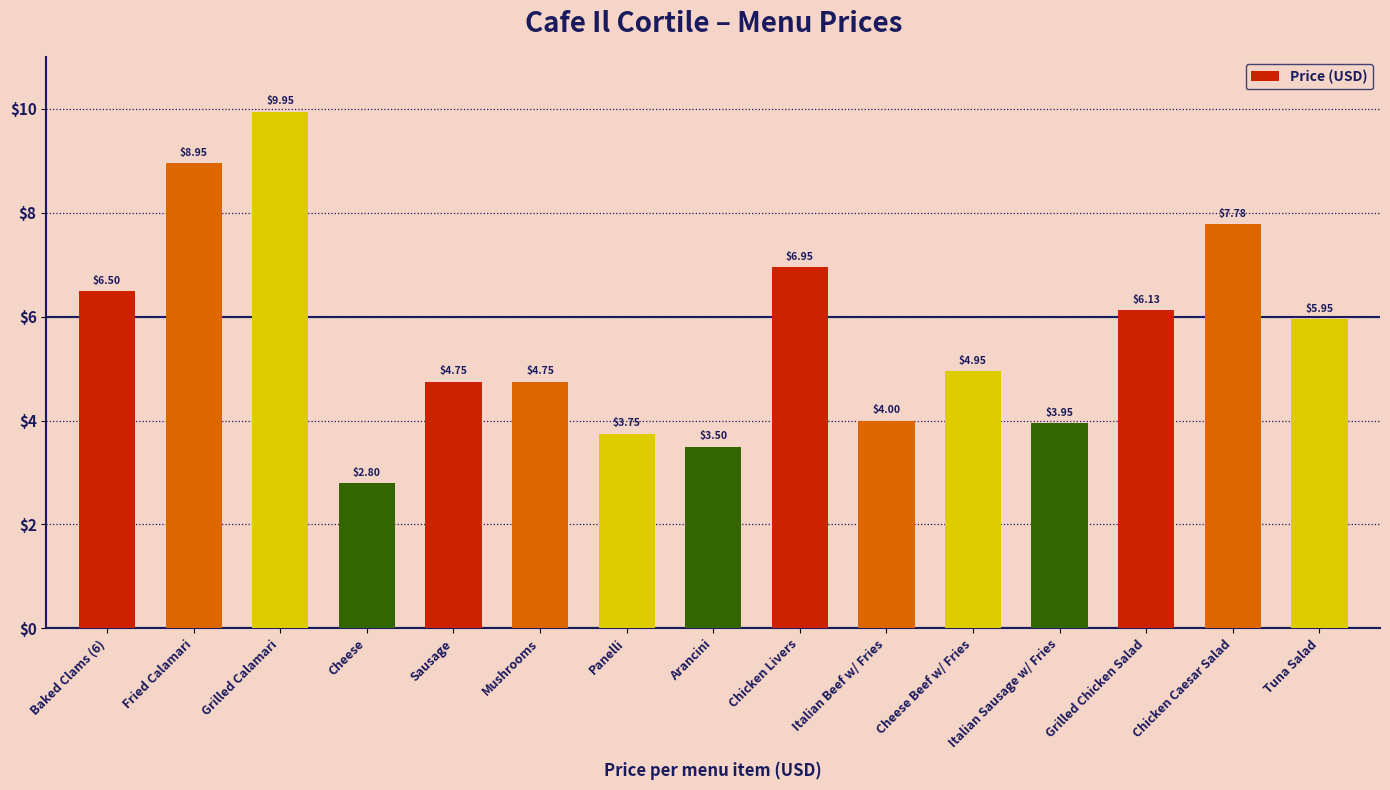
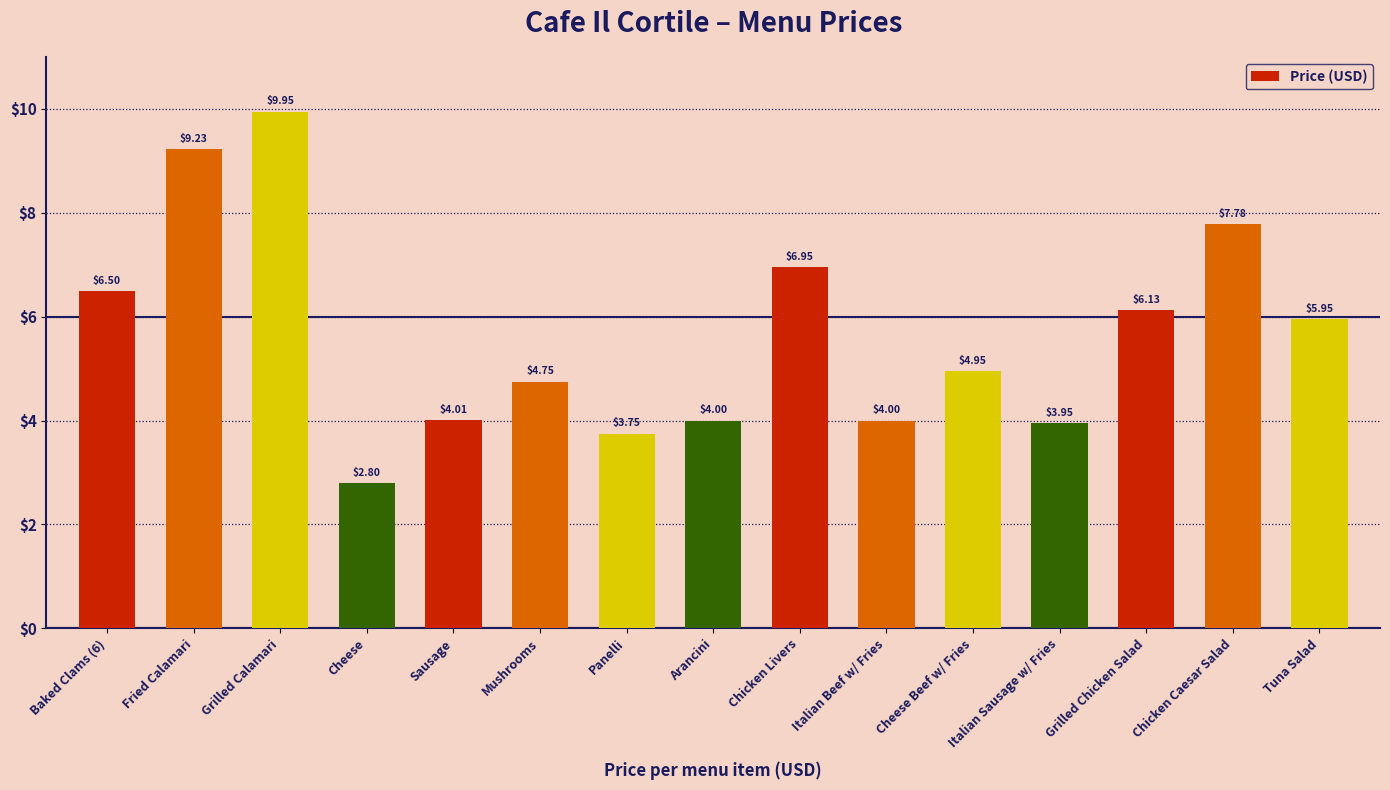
Fried Calamari: $8.95 -> $9.23
Sausage: $4.75 -> $4.01
Arancini: $3.50 -> $4.00
